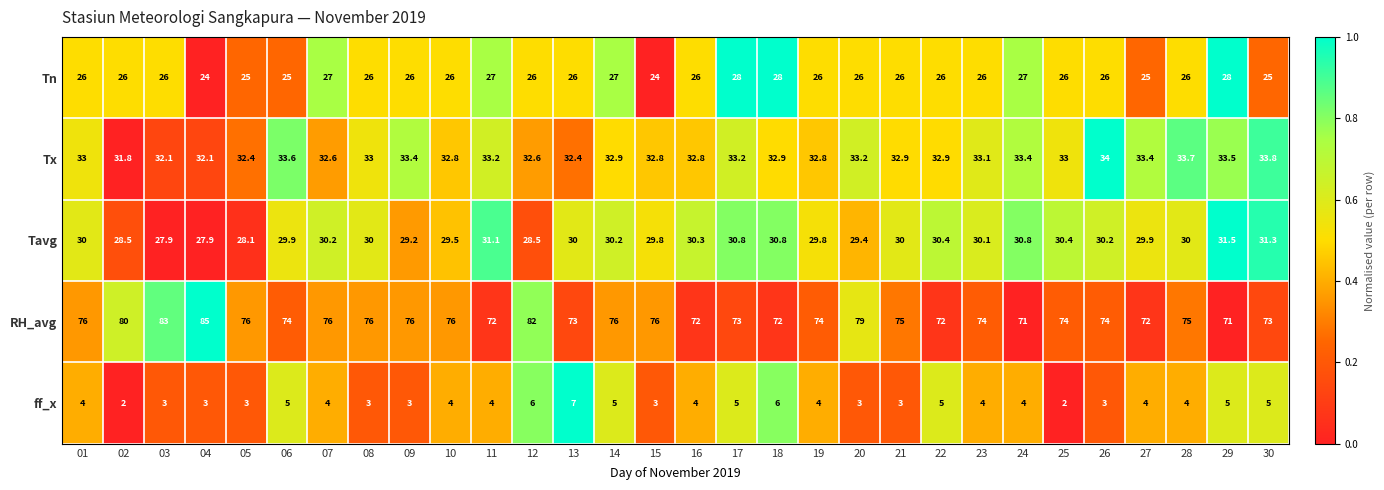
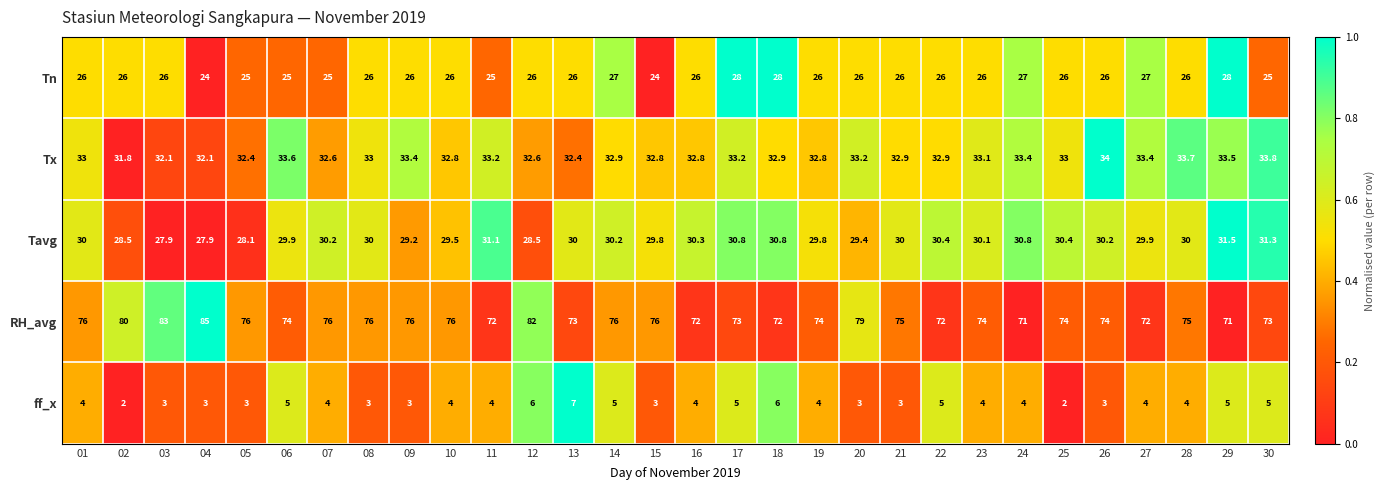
Tn, 07: 27 -> 25
Tn, 11: 27 -> 25
Tn, 27: 25 -> 27
